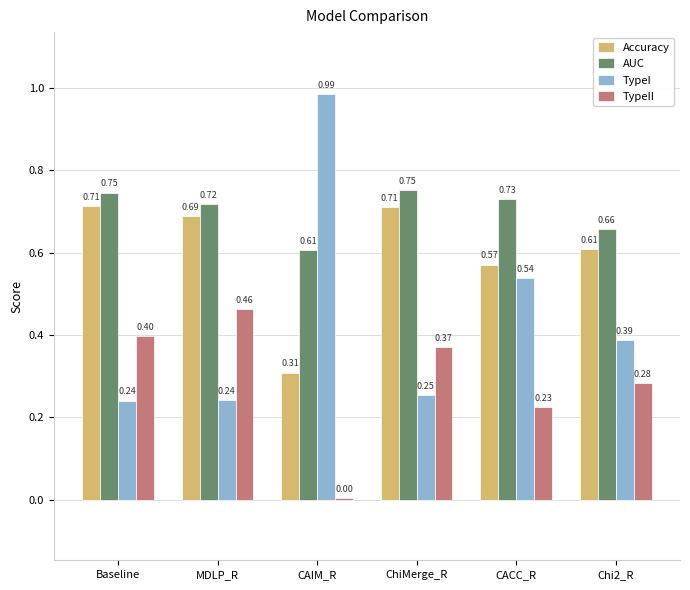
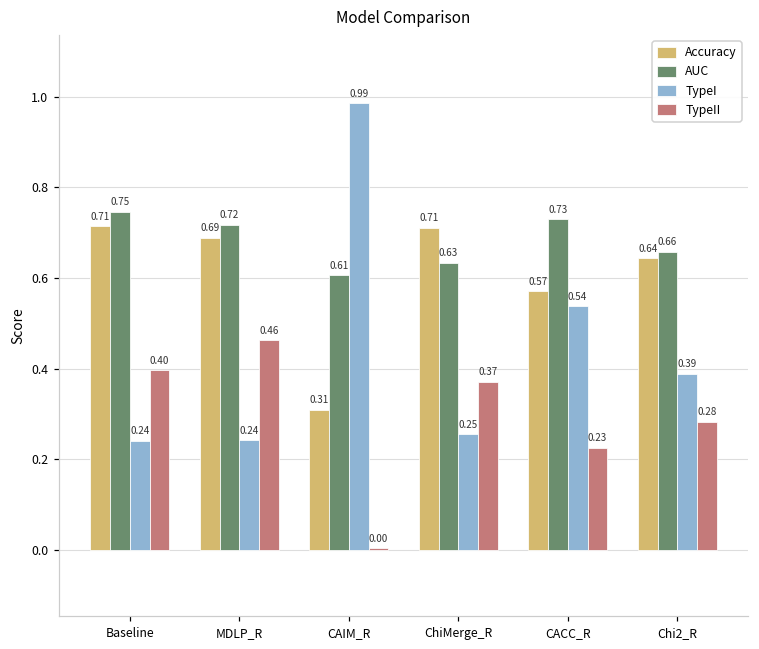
AUC, ChiMerge_R: 0.75 -> 0.63
Accuracy, Chi2_R: 0.61 -> 0.64
